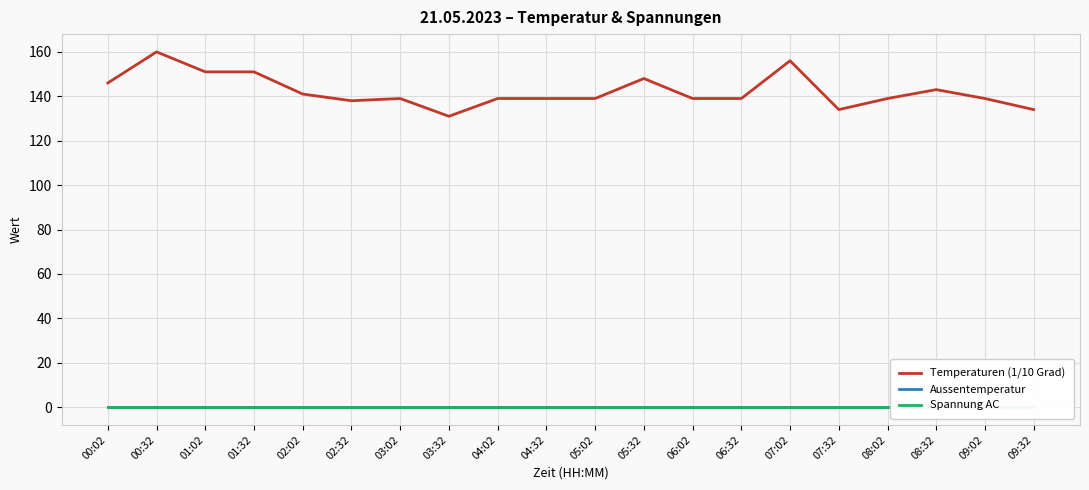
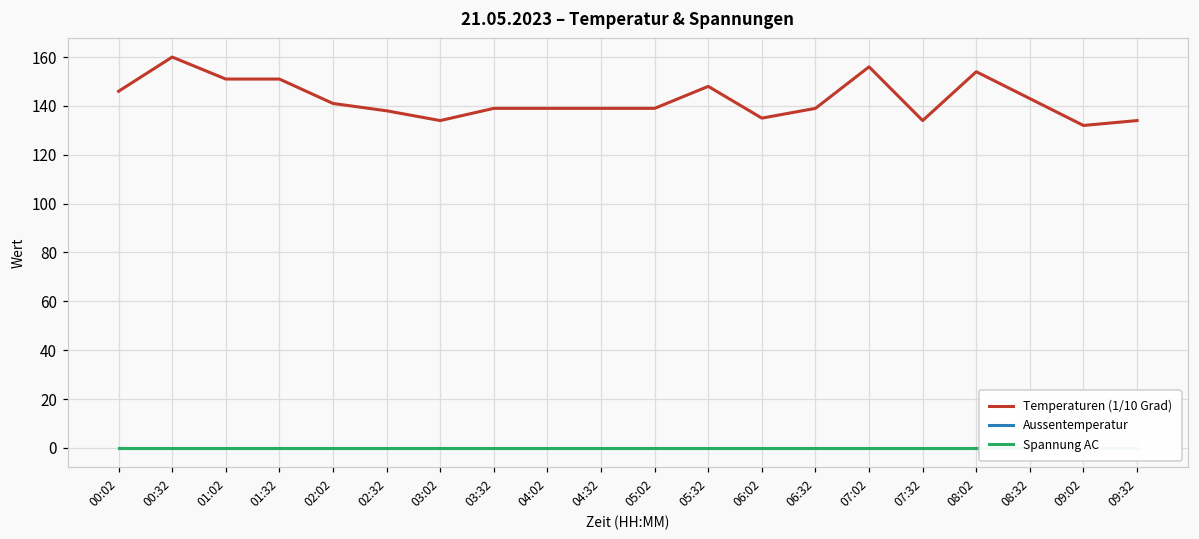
Temperaturen (1/10 Grad), 03:02: 139 -> 134
Temperaturen (1/10 Grad), 03:32: 131 -> 139
Temperaturen (1/10 Grad), 06:02: 139 -> 135
Temperaturen (1/10 Grad), 08:02: 139 -> 154
Temperaturen (1/10 Grad), 09:02: 139 -> 132
